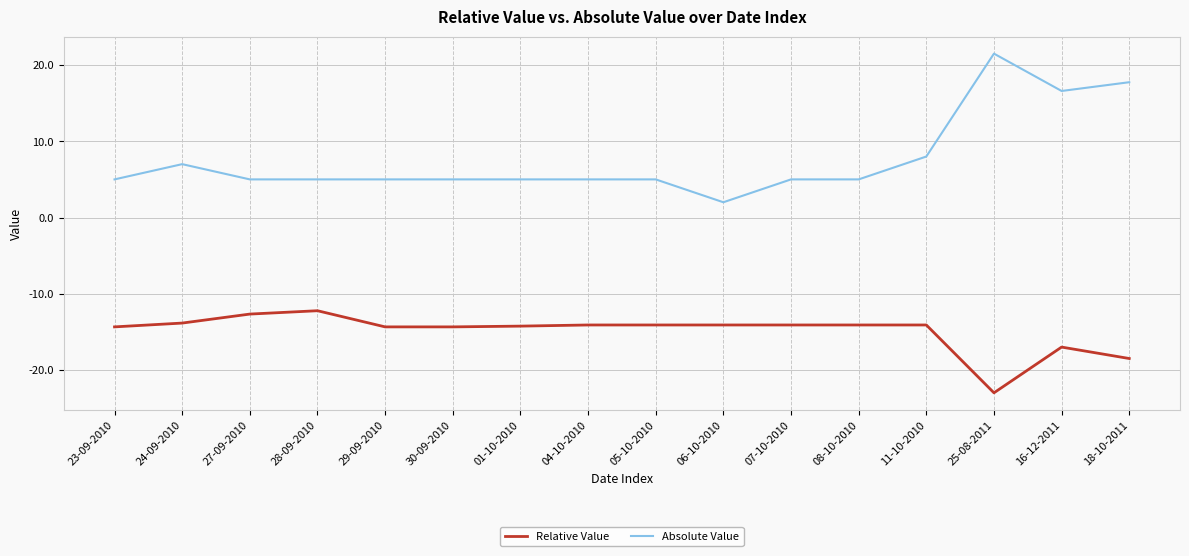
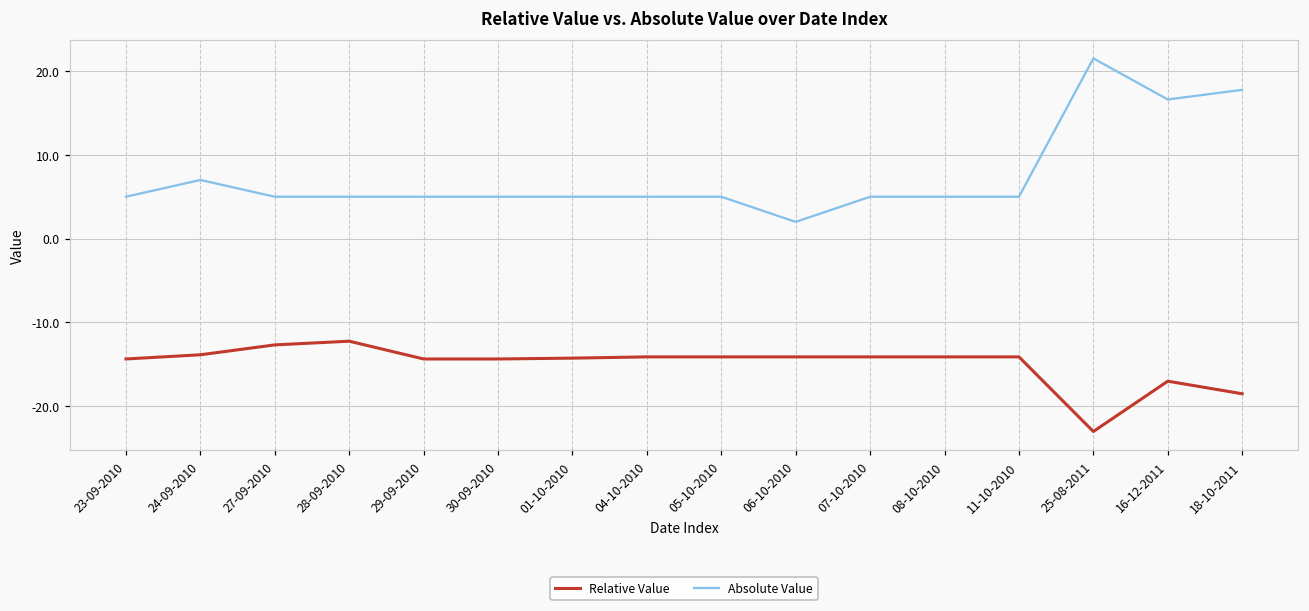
Absolute Value, 11-10-2010: 8 -> 5
